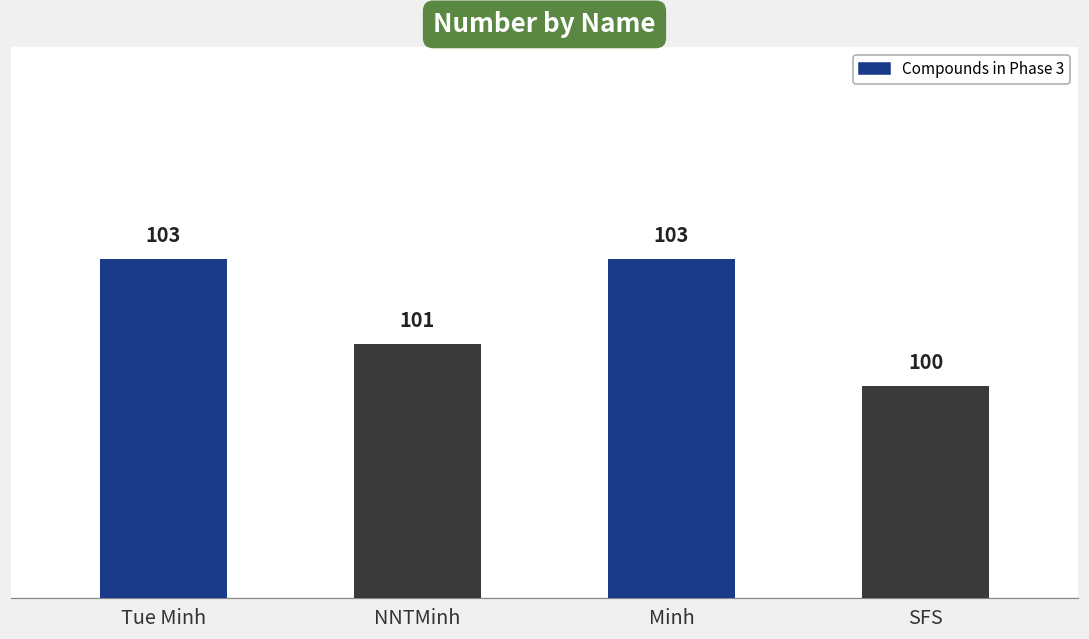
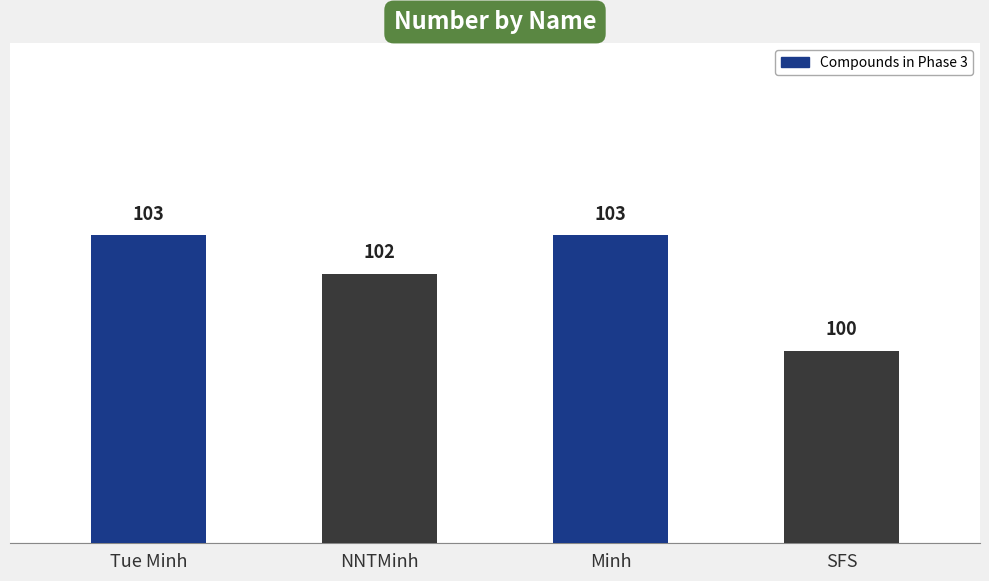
NNTMinh: 101 -> 102
